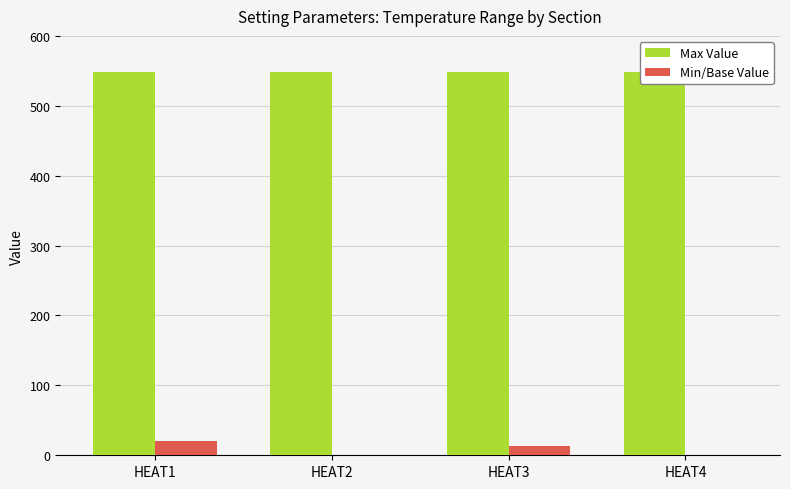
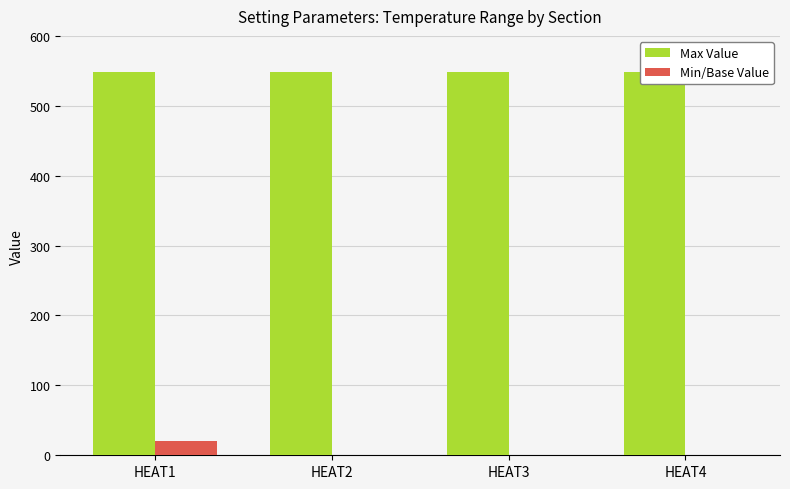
Min/Base Value, HEAT3: 10 -> 0
